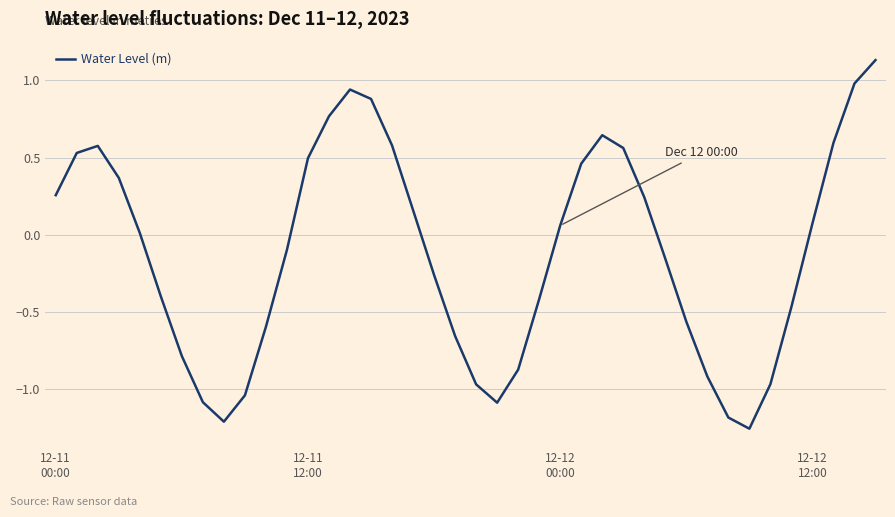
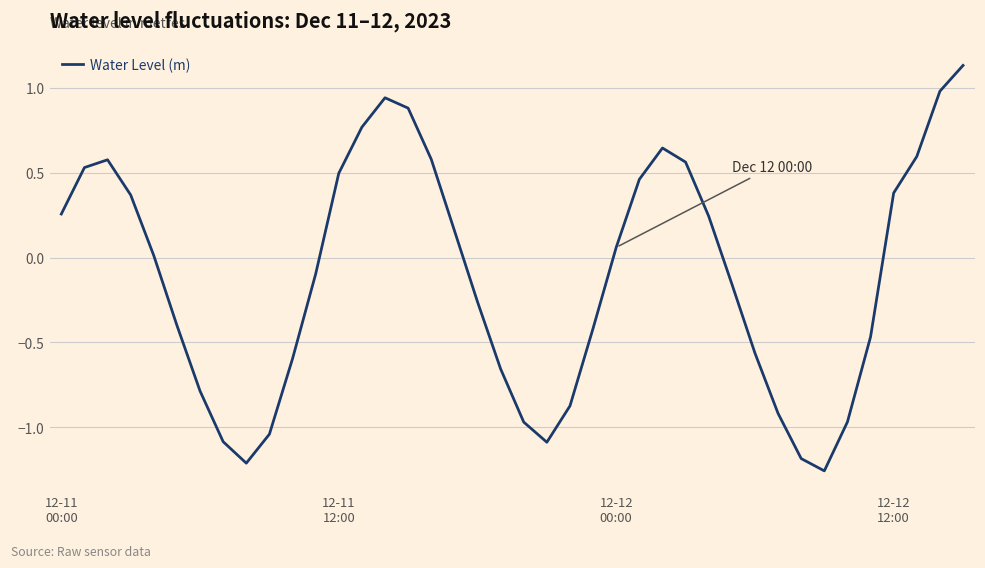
12-12 12:00: 0.07 -> 0.38
